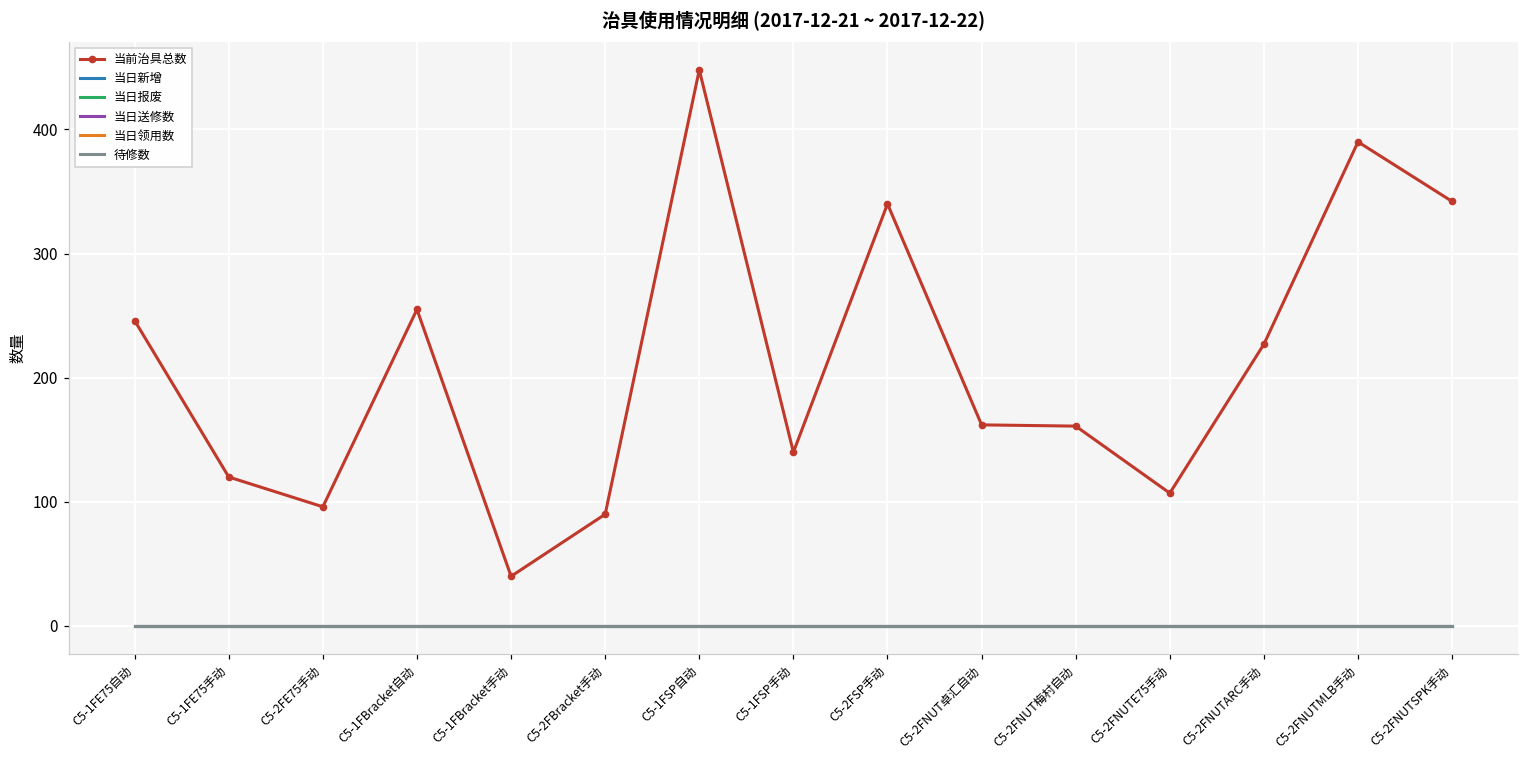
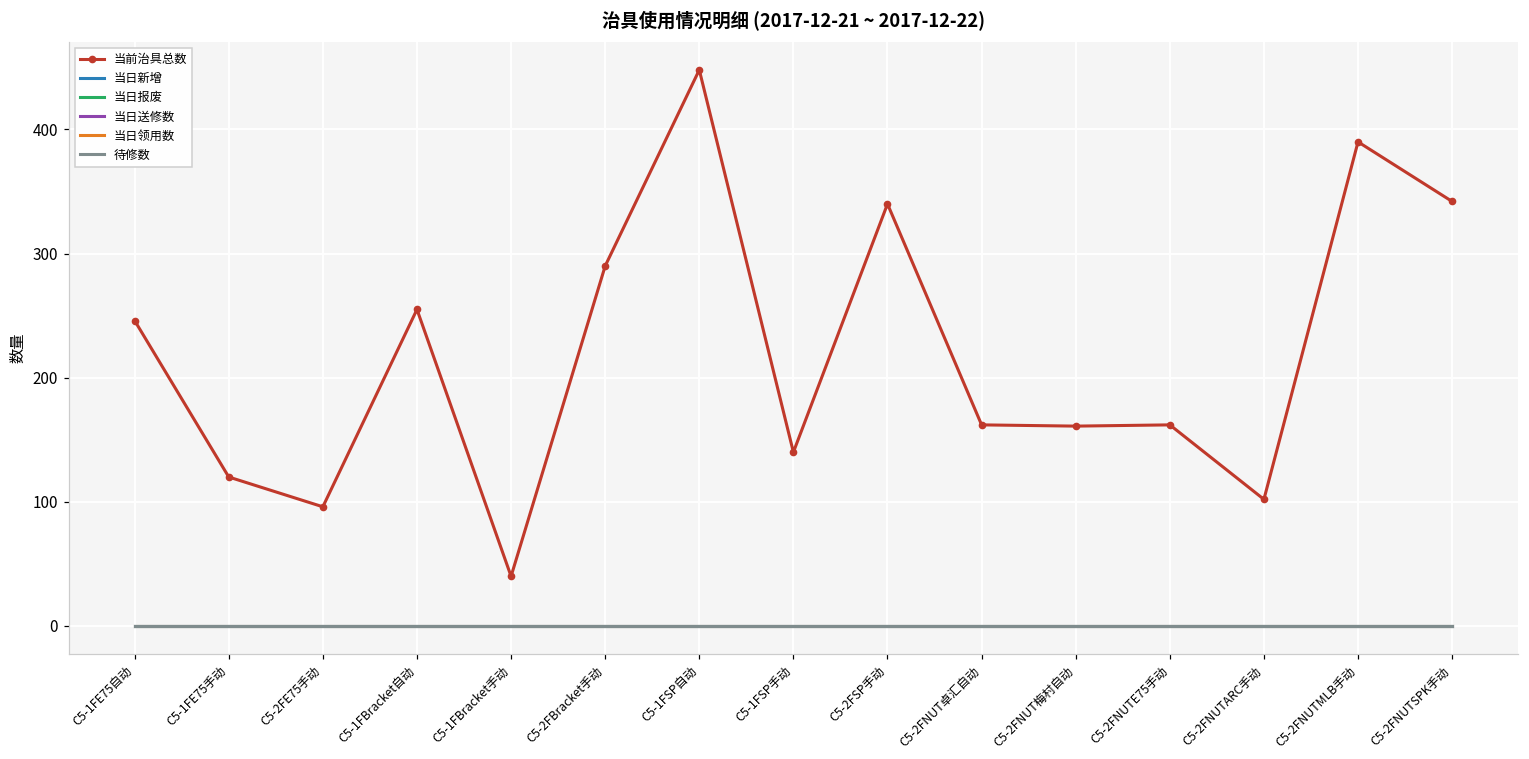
当前治具总数, C5-2FBracket手动: 90 -> 290
当前治具总数, C5-2FNUTE75手动: 107 -> 162
当前治具总数, C5-2FNUTARC手动: 227 -> 102
